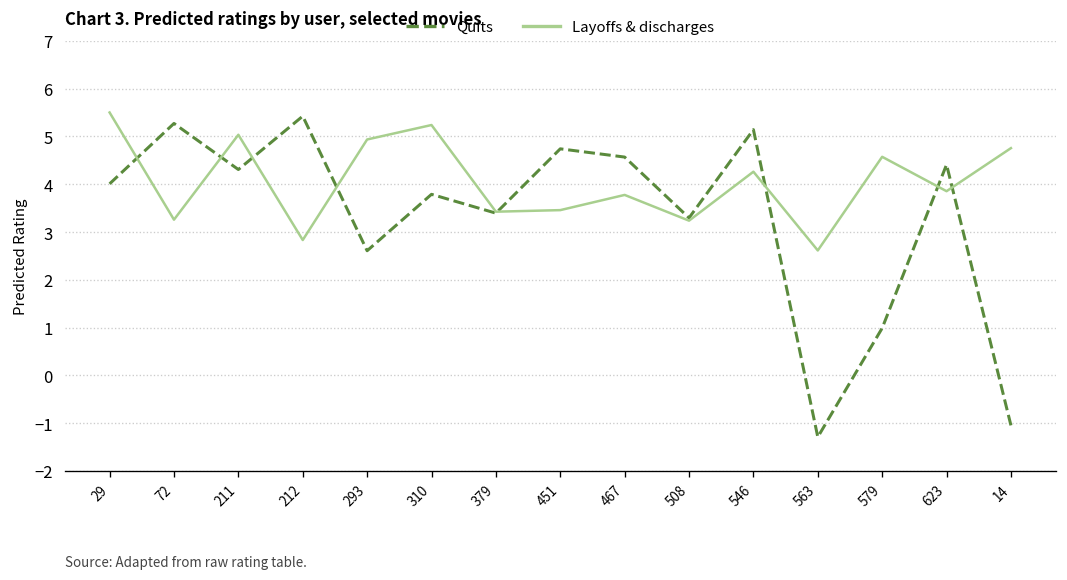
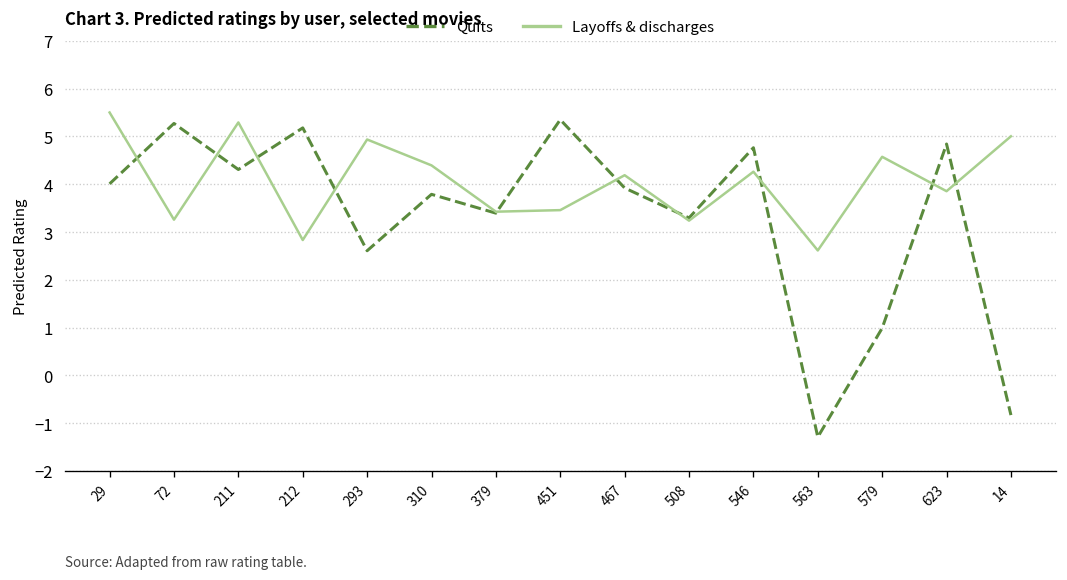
Layoffs & discharges, 211: 5.0 -> 5.3
Quits, 212: 5.4 -> 5.2
Layoffs & discharges, 310: 5.2 -> 4.4
Quits, 451: 4.7 -> 5.4
Quits, 467: 4.6 -> 3.9
Layoffs & discharges, 467: 3.8 -> 4.2
Quits, 546: 5.1 -> 4.8
Quits, 623: 4.4 -> 4.8
Quits, 14: -1.0 -> -0.8
Layoffs & discharges, 14: 4.8 -> 5.0
